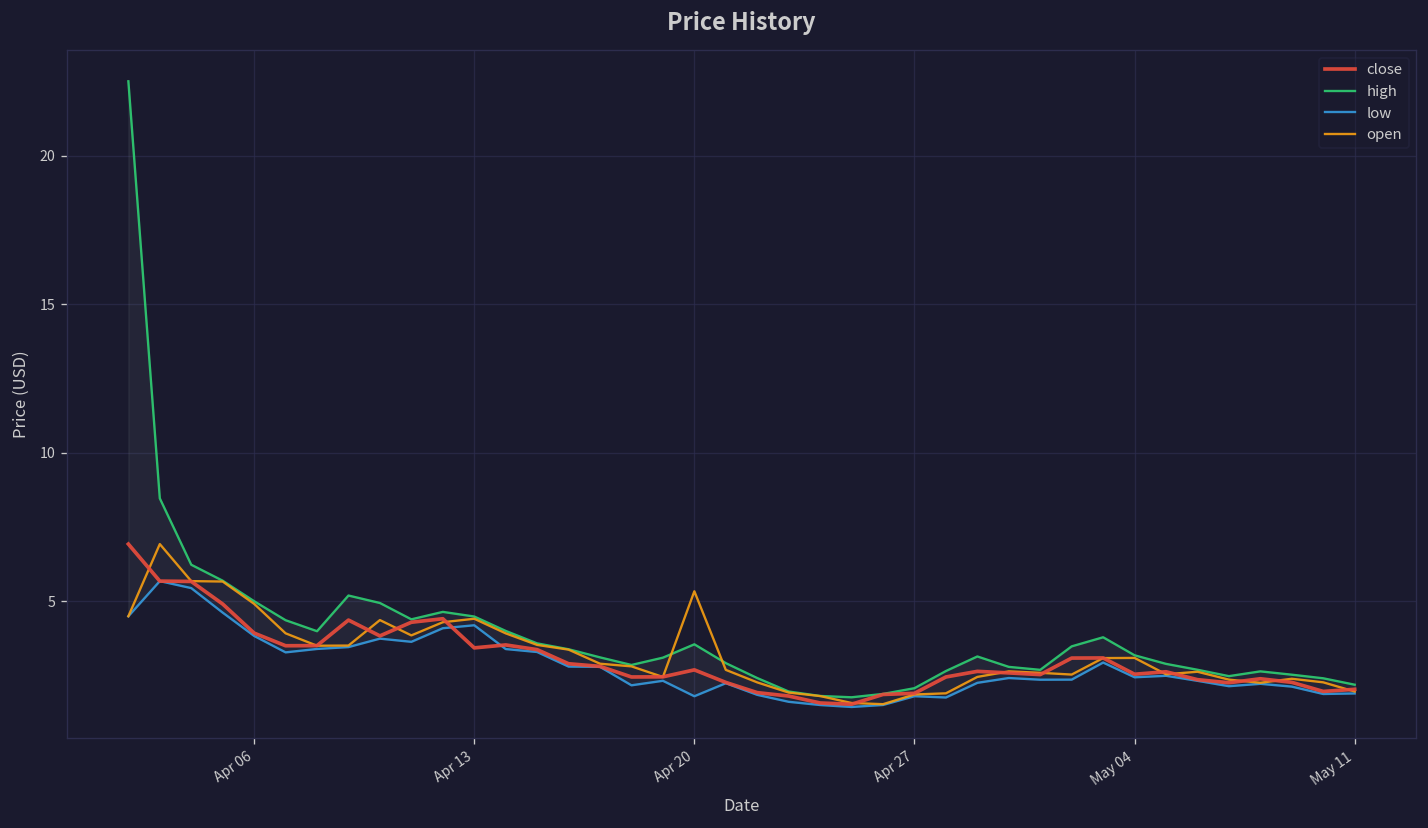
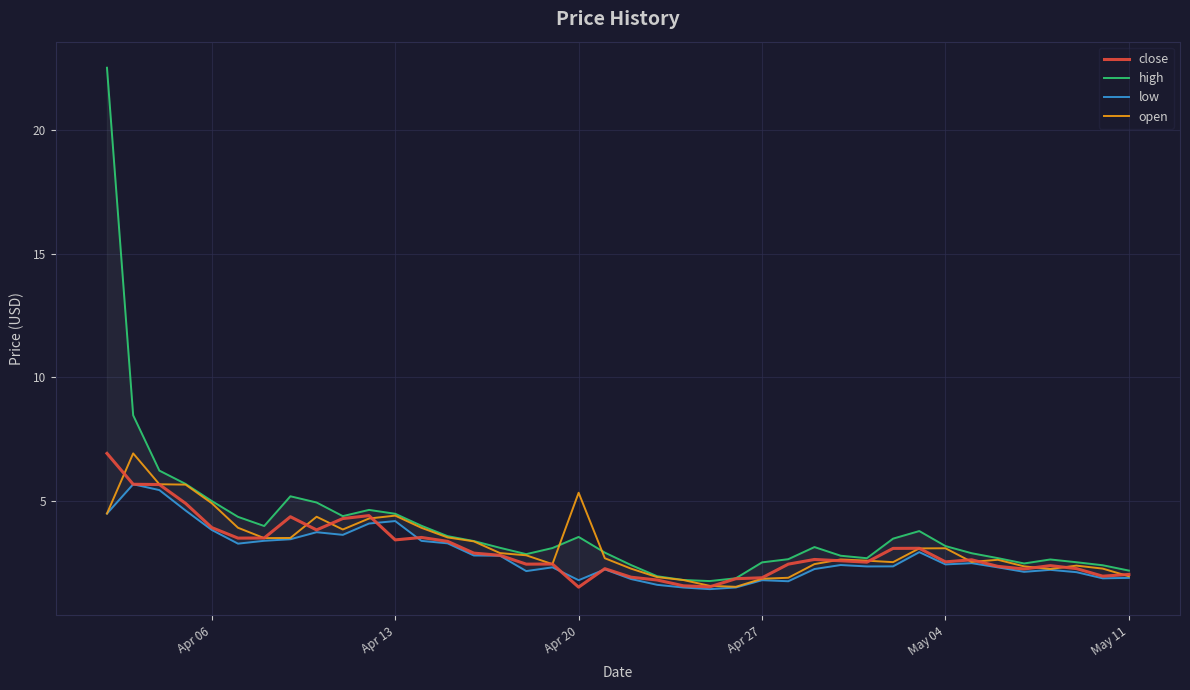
close, Apr 20: 2.7 -> 1.5
high, Apr 27: 2.1 -> 2.5
